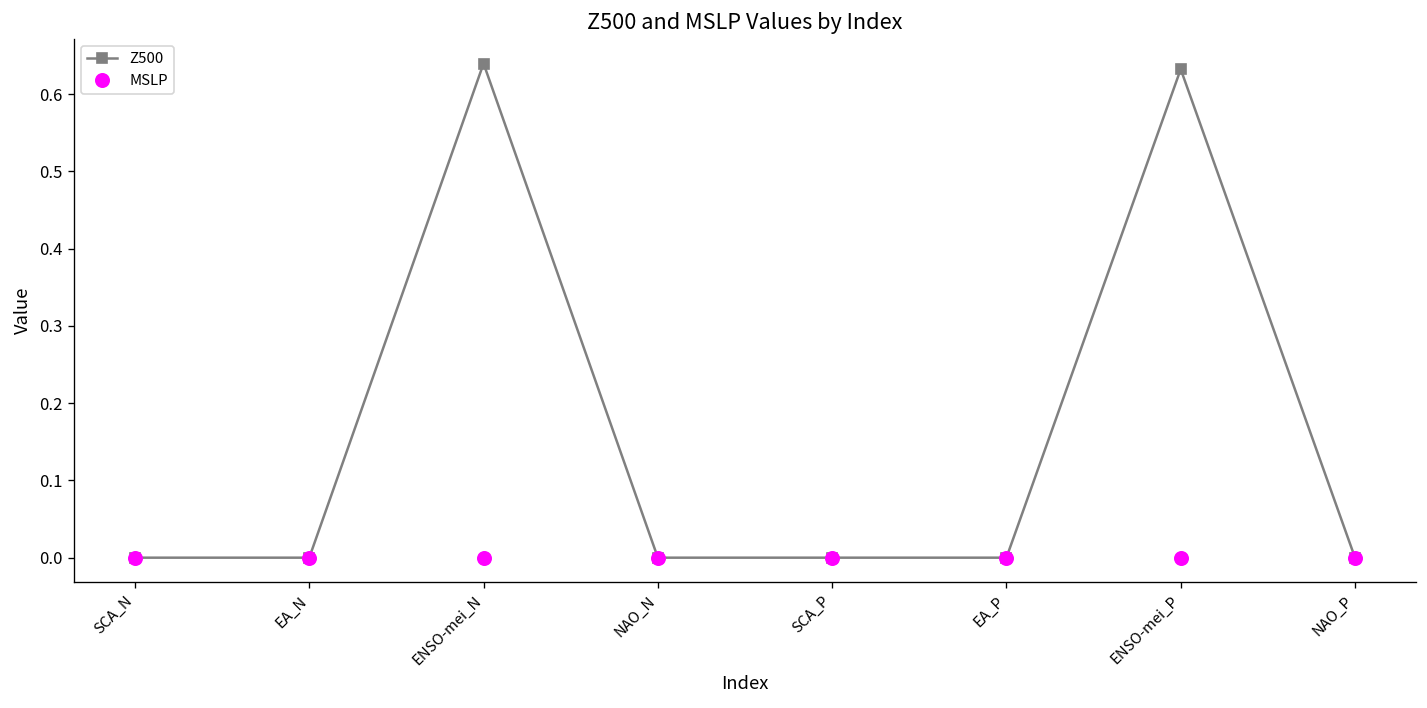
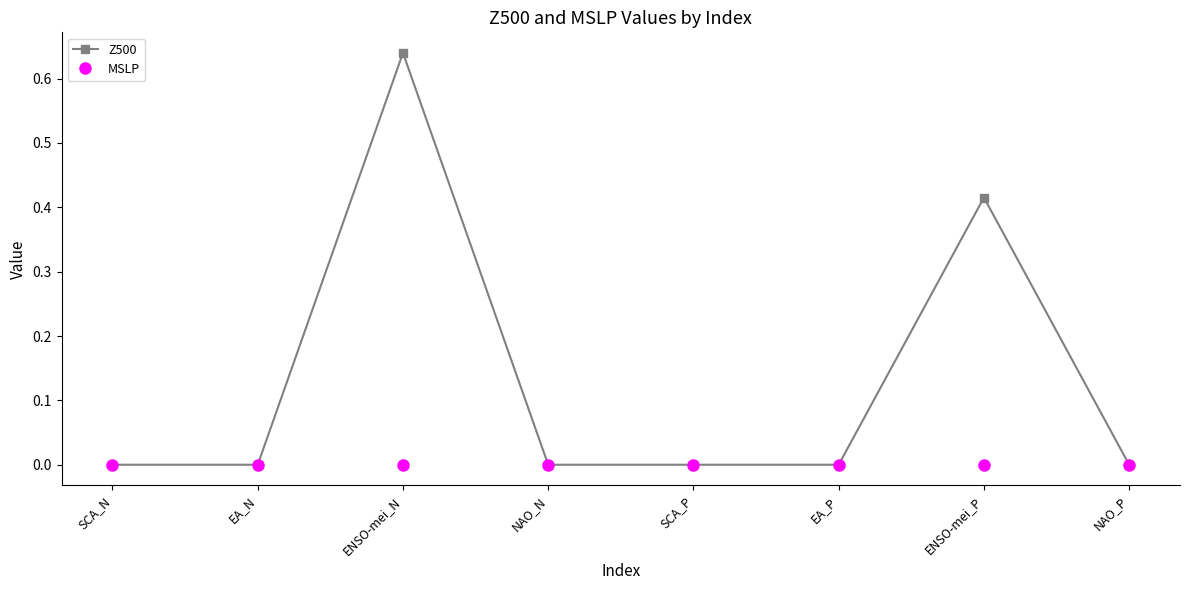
Z500, ENSO-mei_P: 0.63 -> 0.42
